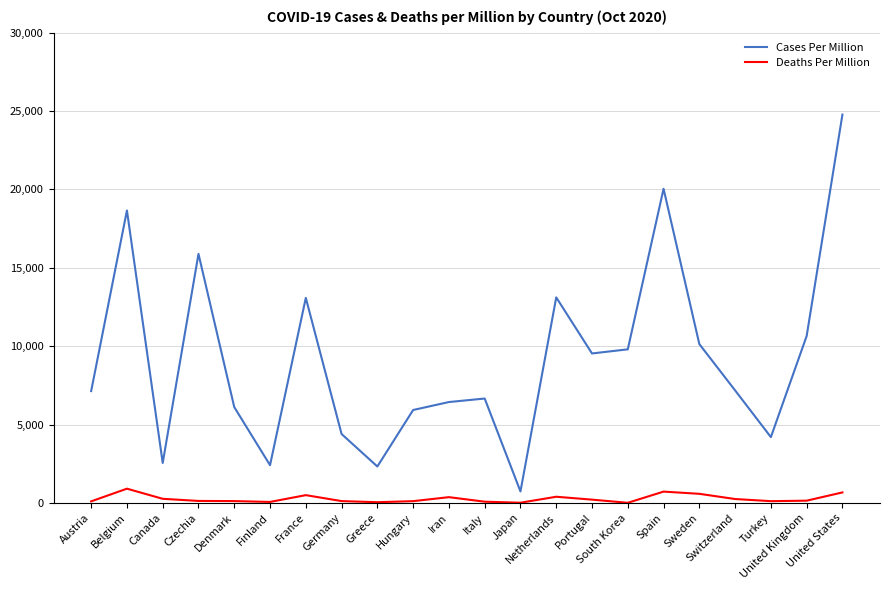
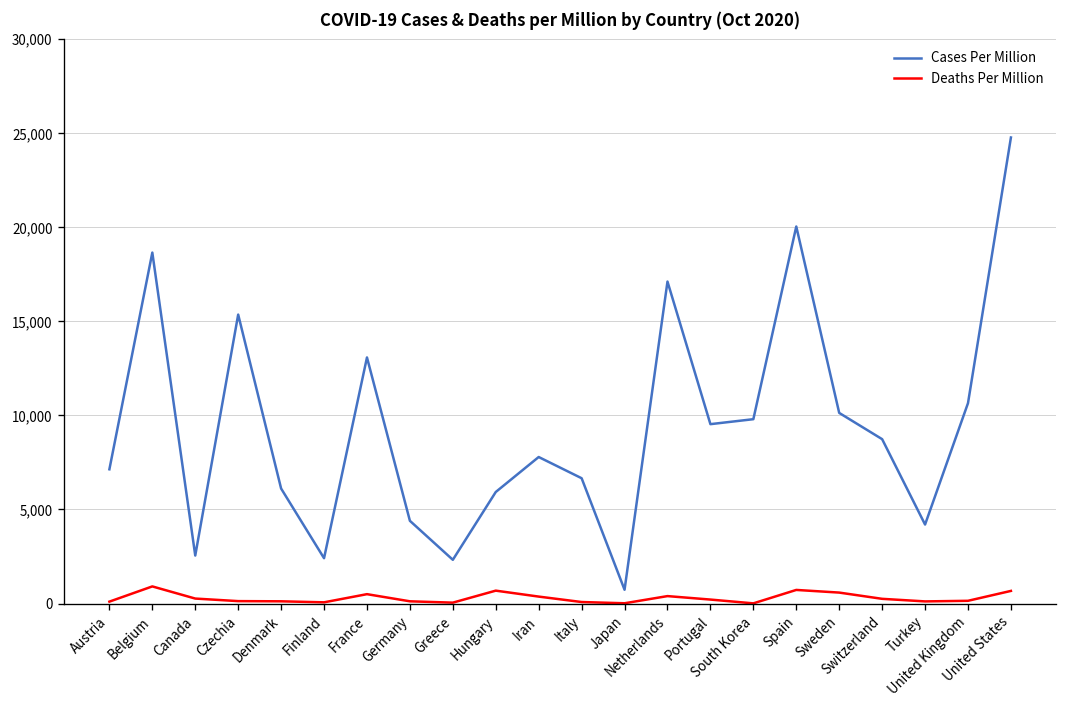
Cases Per Million, Czechia: 15,900 -> 15,400
Deaths Per Million, Hungary: 100 -> 700
Cases Per Million, Iran: 6,400 -> 7,800
Cases Per Million, Netherlands: 13,100 -> 17,100
Cases Per Million, Switzerland: 7,200 -> 8,700
